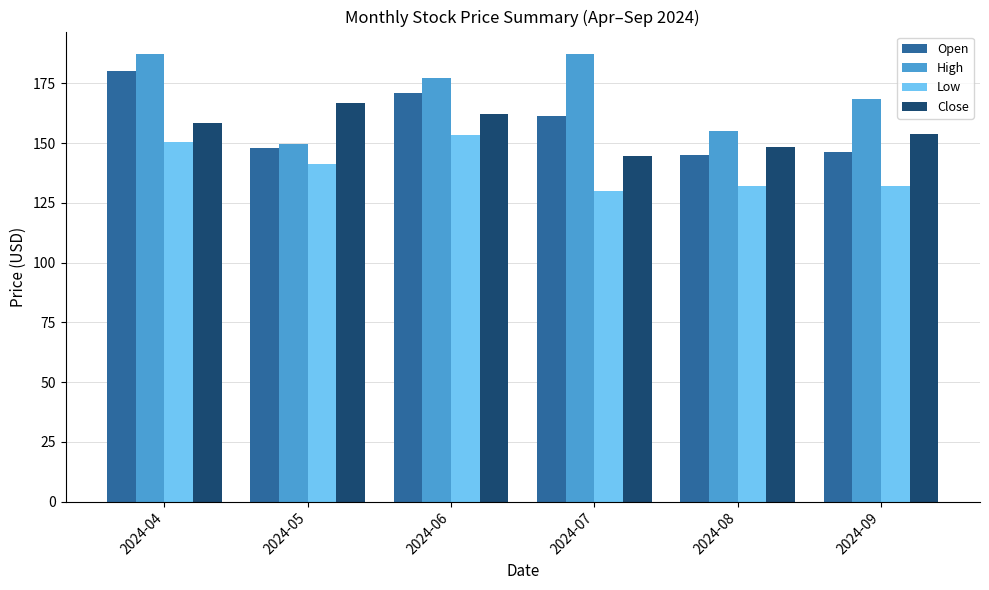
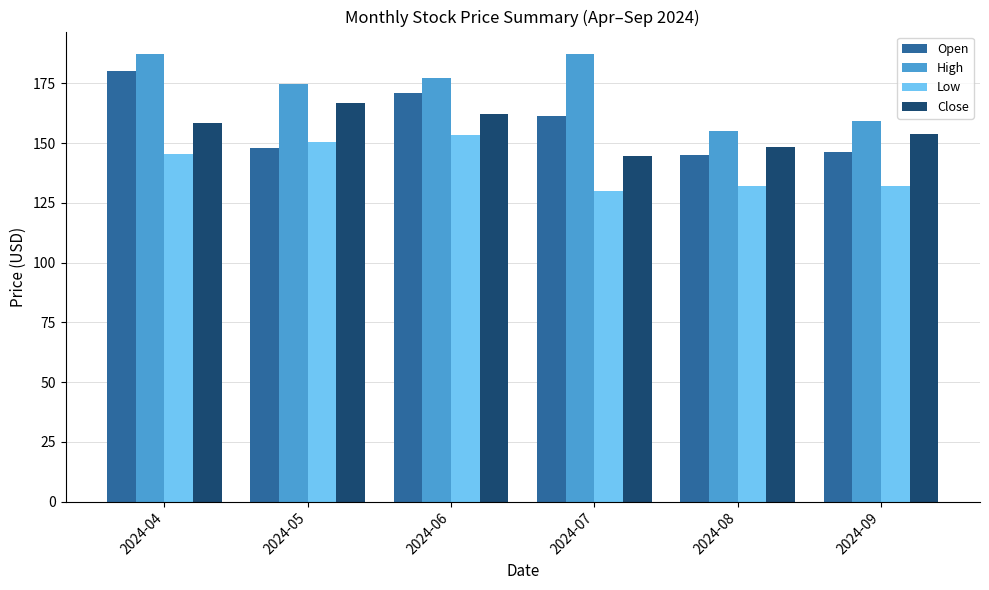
Low, 2024-04: 151 -> 145
High, 2024-05: 150 -> 175
Low, 2024-05: 141 -> 151
High, 2024-09: 168 -> 159
